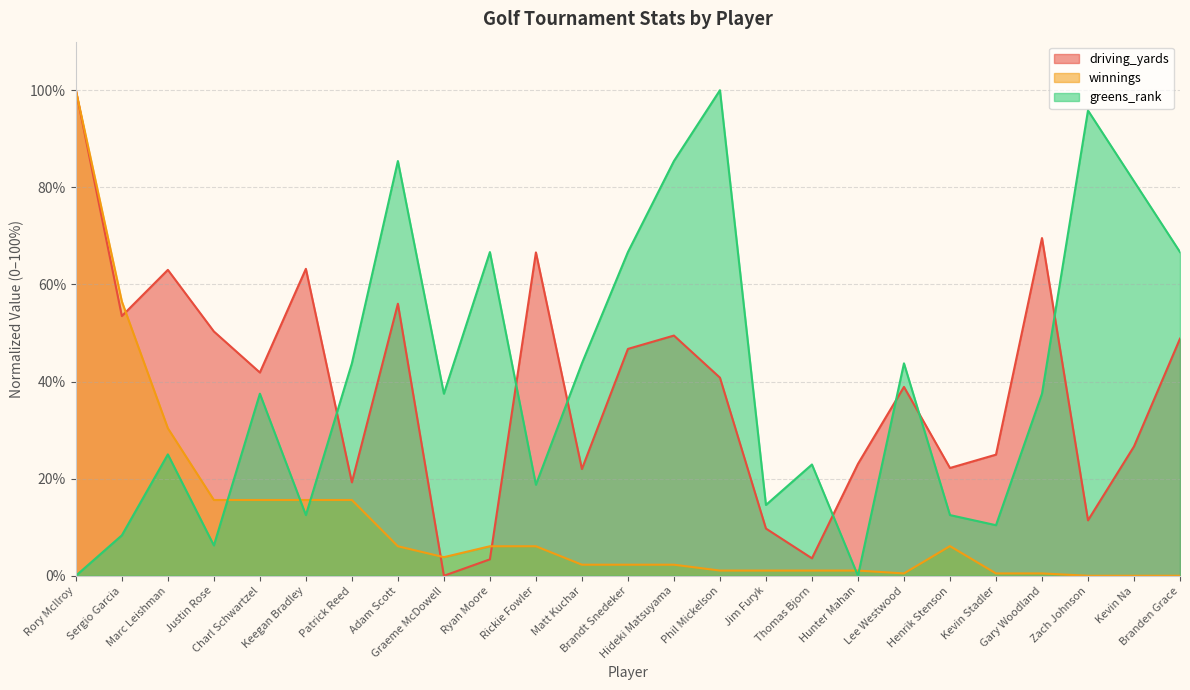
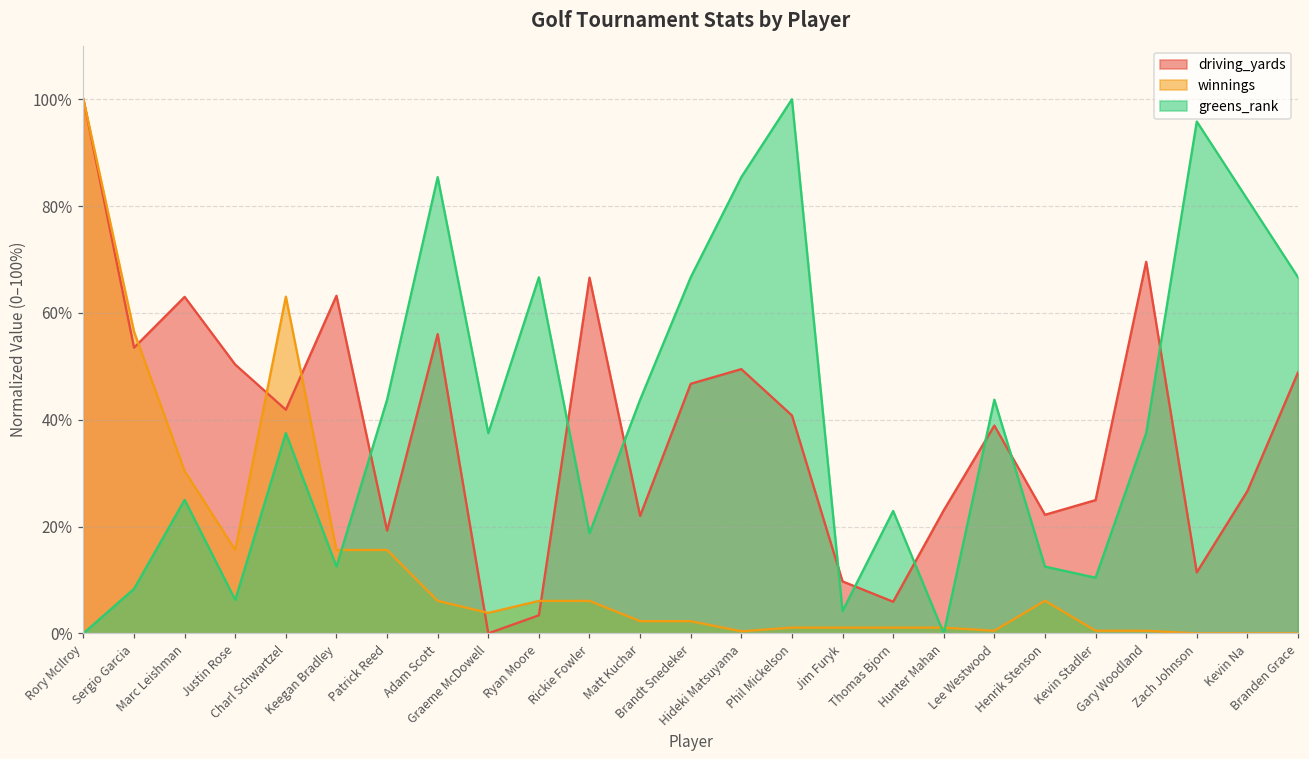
winnings, Charl Schwartzel: 16% -> 63%
winnings, Hideki Matsuyama: 2% -> 0%
greens_rank, Jim Furyk: 15% -> 4%
driving_yards, Thomas Bjorn: 4% -> 6%
